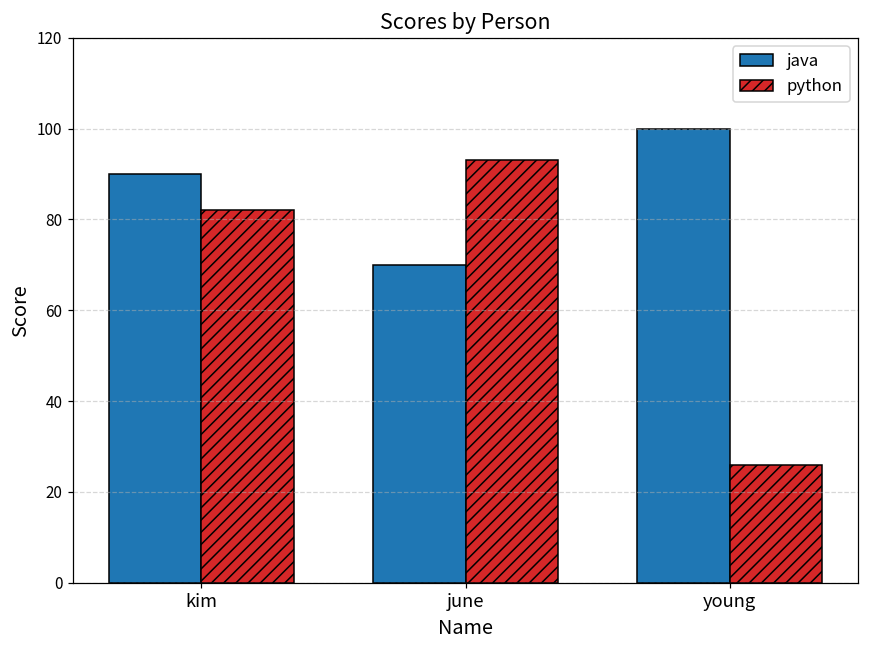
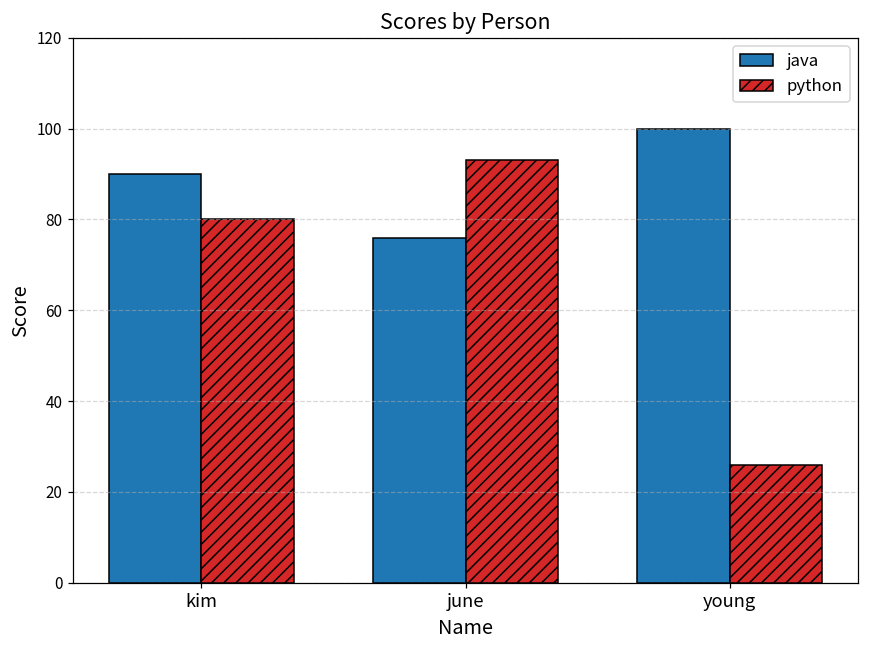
python, kim: 82 -> 80
java, june: 70 -> 76
